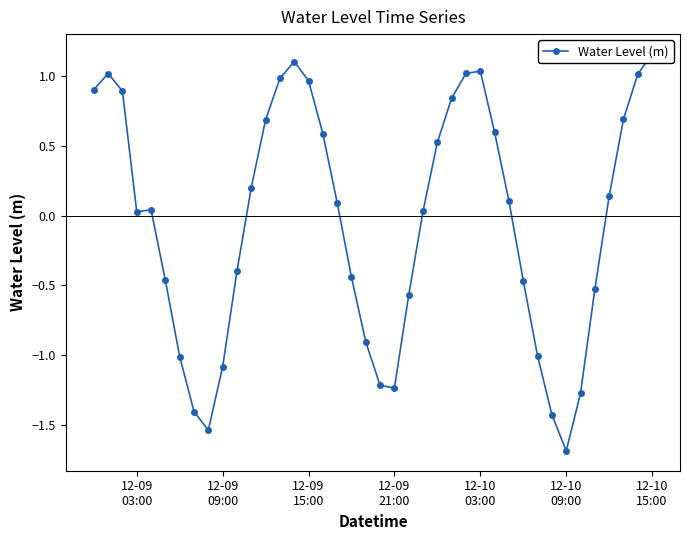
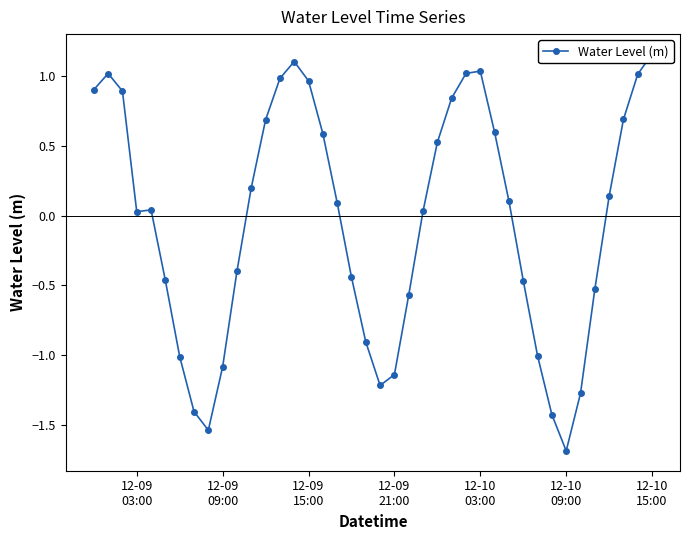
12-09 21:00: -1.24 -> -1.14
